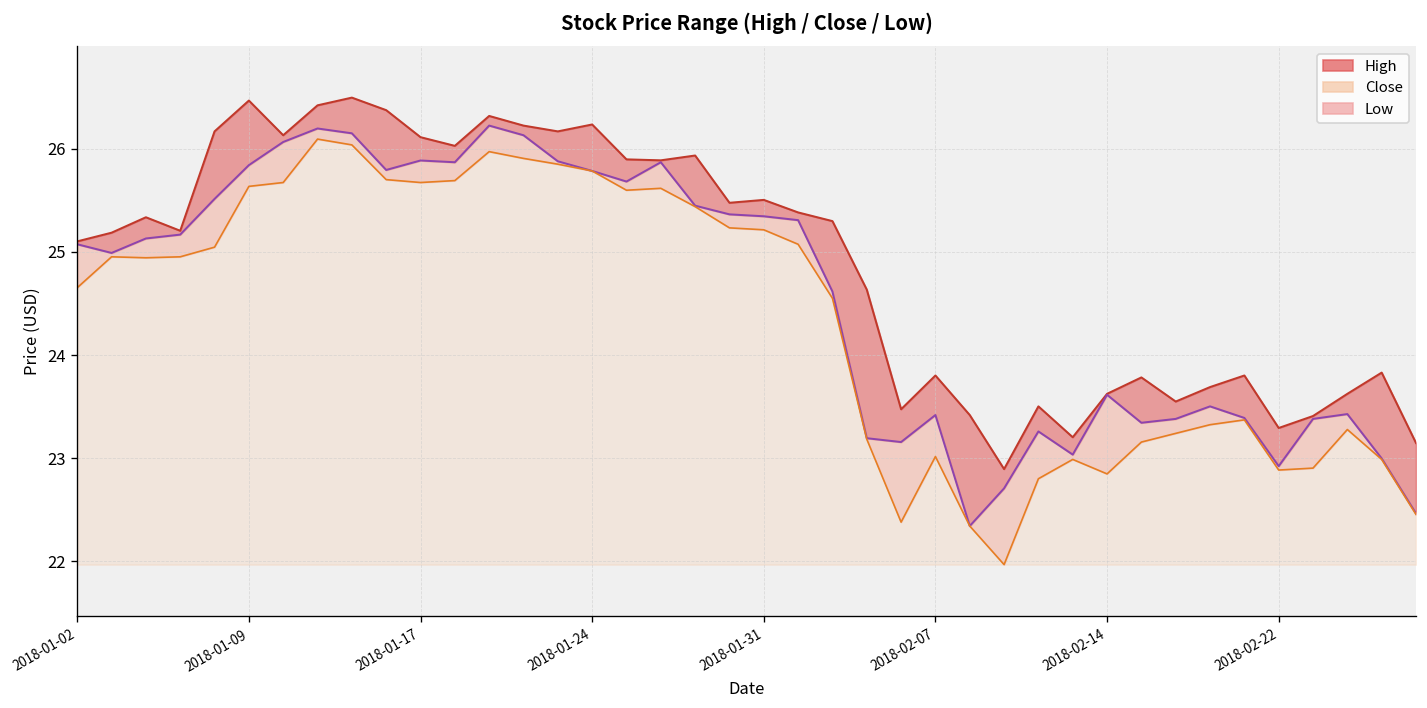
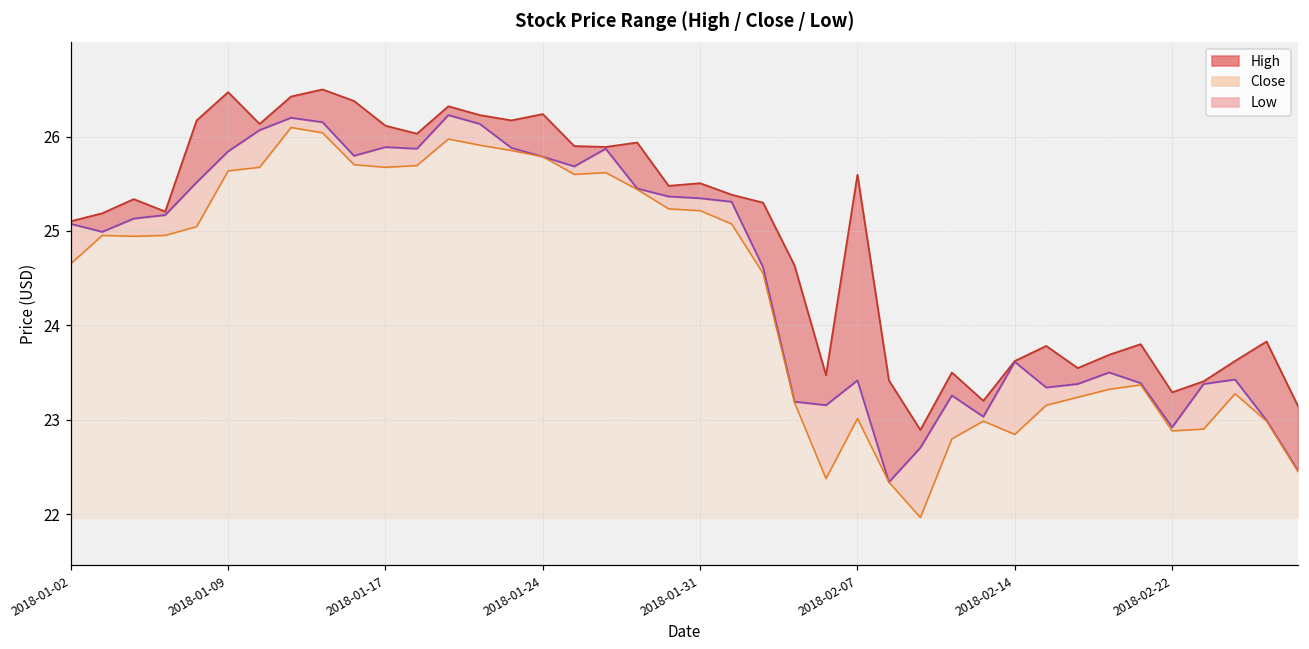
High, 2018-02-07: 23.8 -> 25.6
